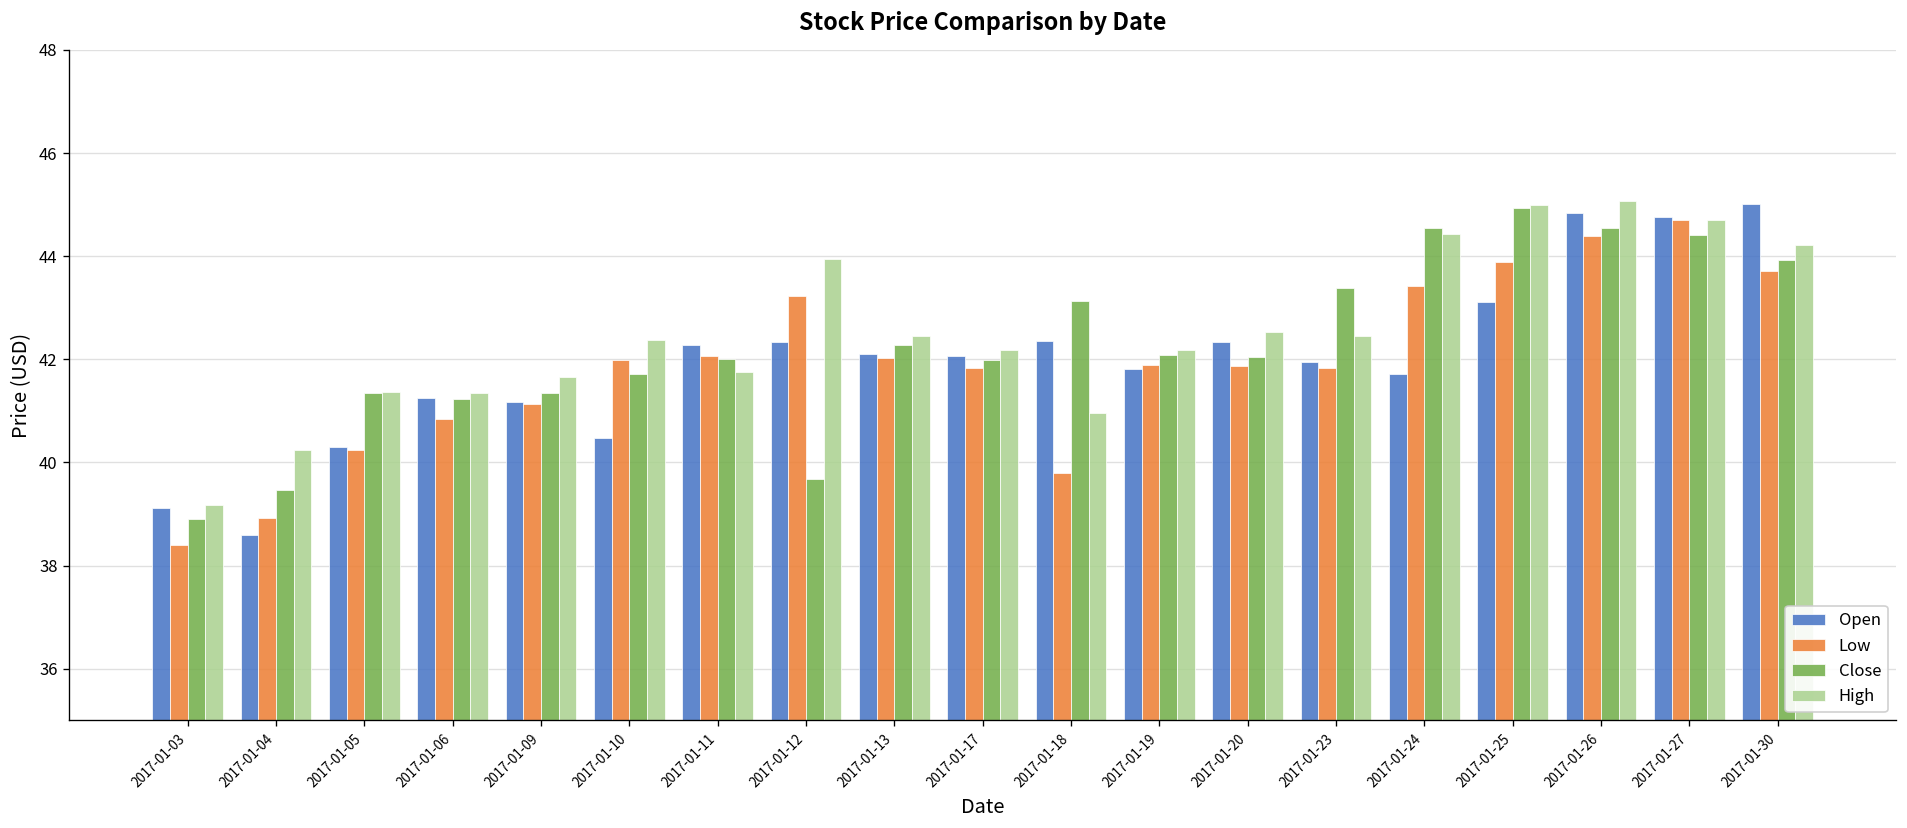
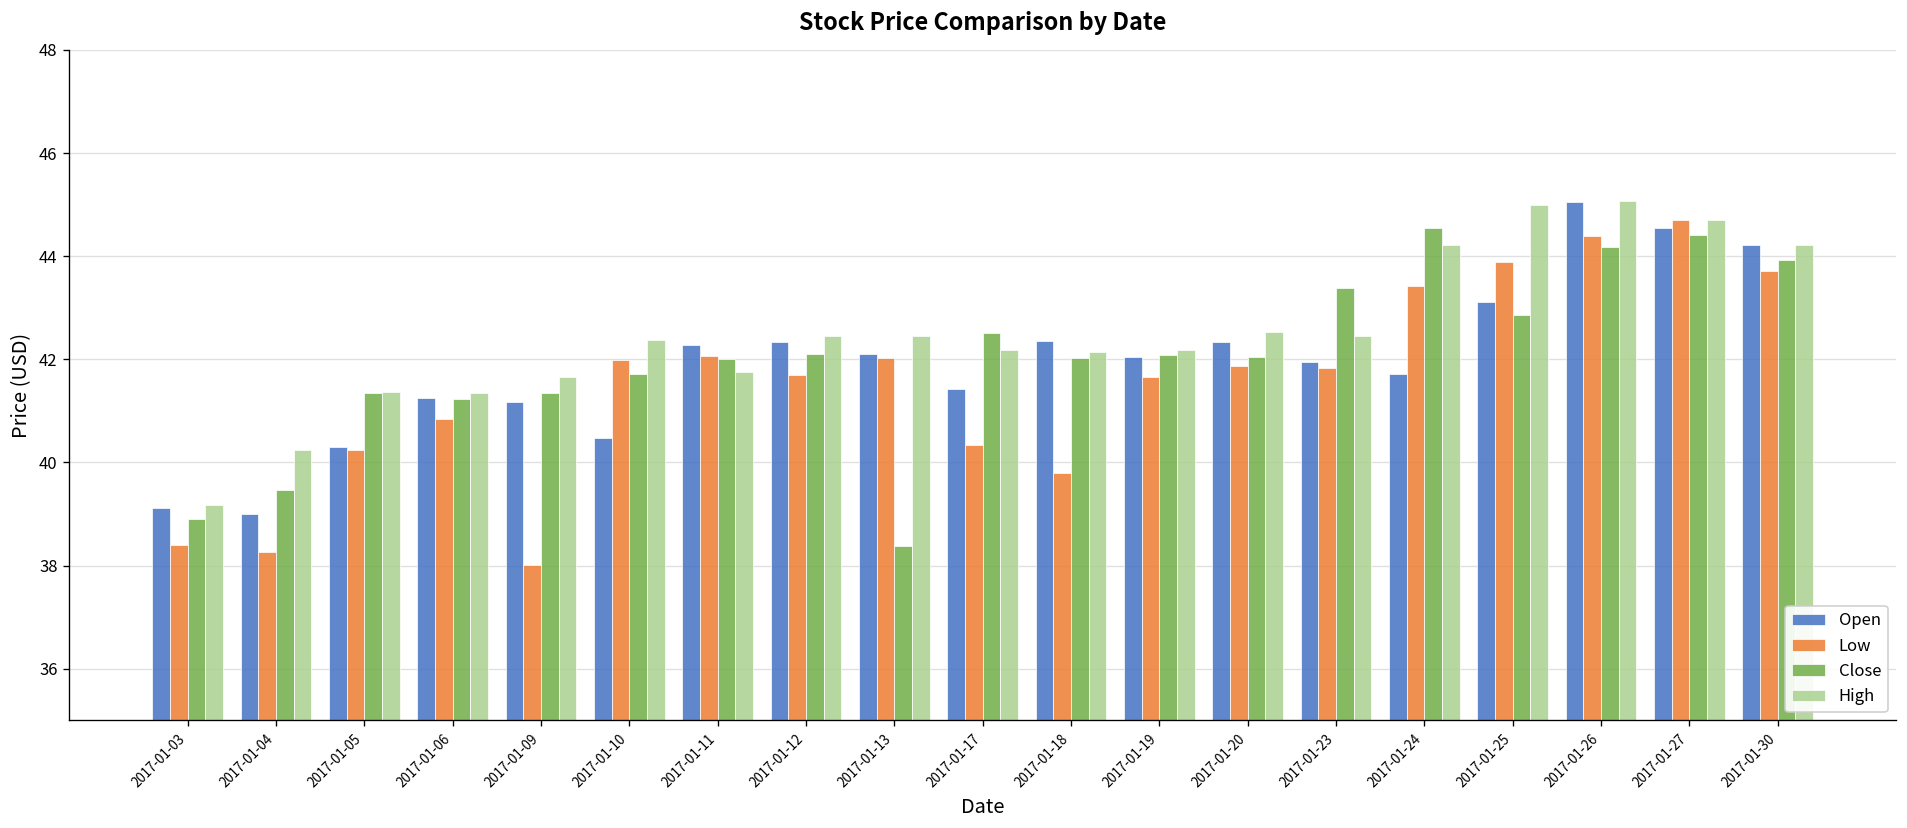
Open, 2017-01-04: 38.6 -> 39.0
Low, 2017-01-04: 38.9 -> 38.3
Low, 2017-01-09: 41.1 -> 38.0
Low, 2017-01-12: 43.2 -> 41.7
Close, 2017-01-12: 39.7 -> 42.1
High, 2017-01-12: 43.9 -> 42.5
Close, 2017-01-13: 42.3 -> 38.4
Open, 2017-01-17: 42.1 -> 41.4
Low, 2017-01-17: 41.8 -> 40.3
Close, 2017-01-17: 42.0 -> 42.5
Close, 2017-01-18: 43.1 -> 42.0
High, 2017-01-18: 41.0 -> 42.2
Open, 2017-01-19: 41.8 -> 42.0
Low, 2017-01-19: 41.9 -> 41.7
High, 2017-01-24: 44.4 -> 44.2
Close, 2017-01-25: 44.9 -> 42.9
Open, 2017-01-26: 44.8 -> 45.0
Close, 2017-01-26: 44.5 -> 44.2
Open, 2017-01-27: 44.8 -> 44.5
Open, 2017-01-30: 45.0 -> 44.2
